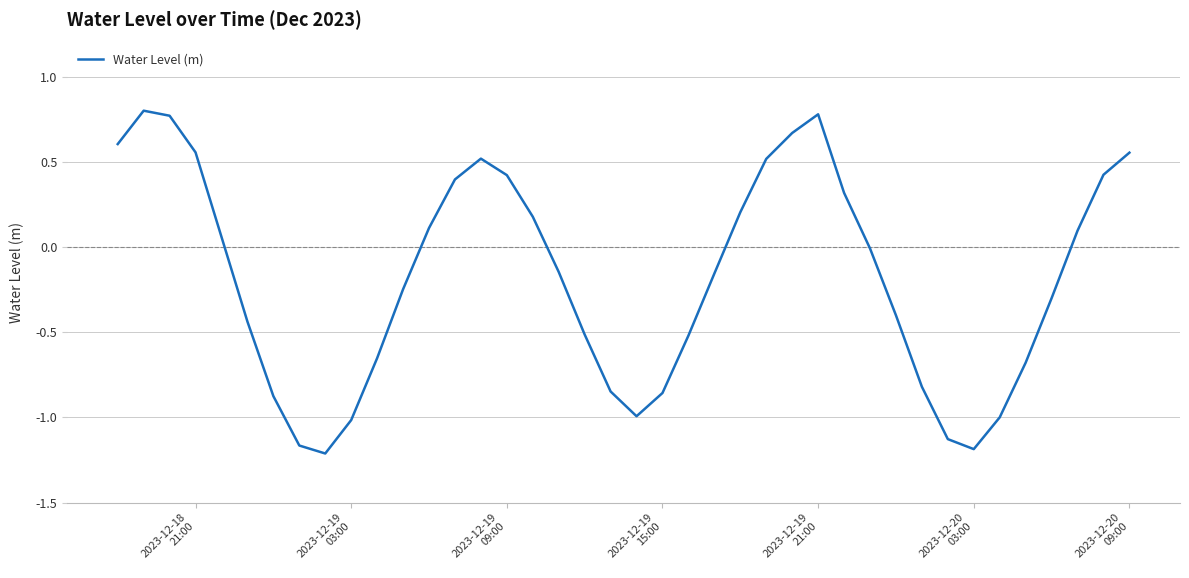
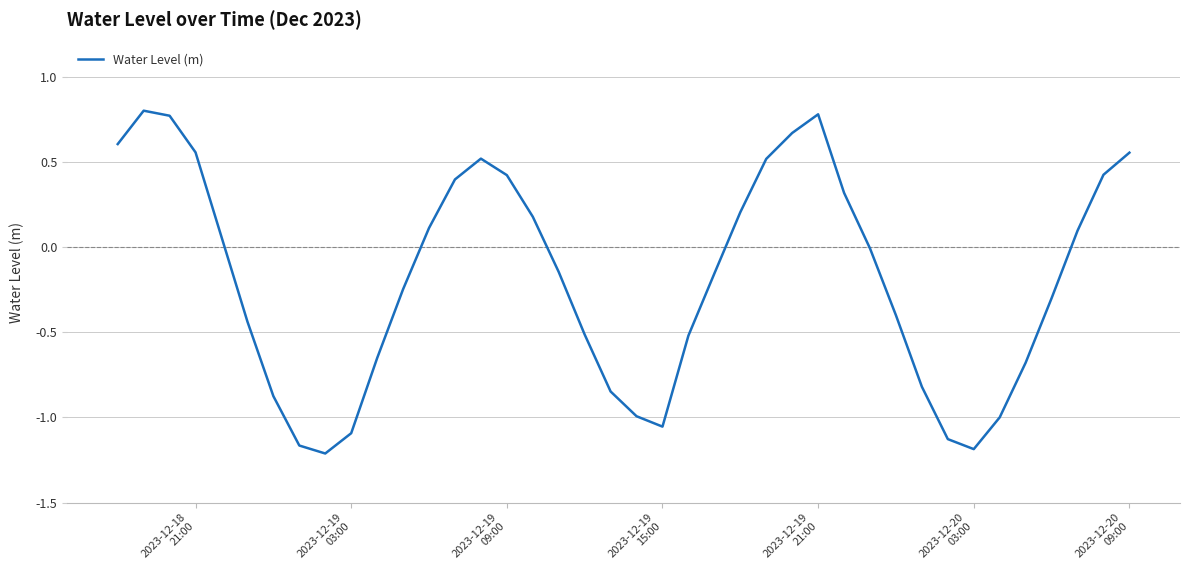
2023-12-19 03:00: -1.02 -> -1.09
2023-12-19 15:00: -0.86 -> -1.05
